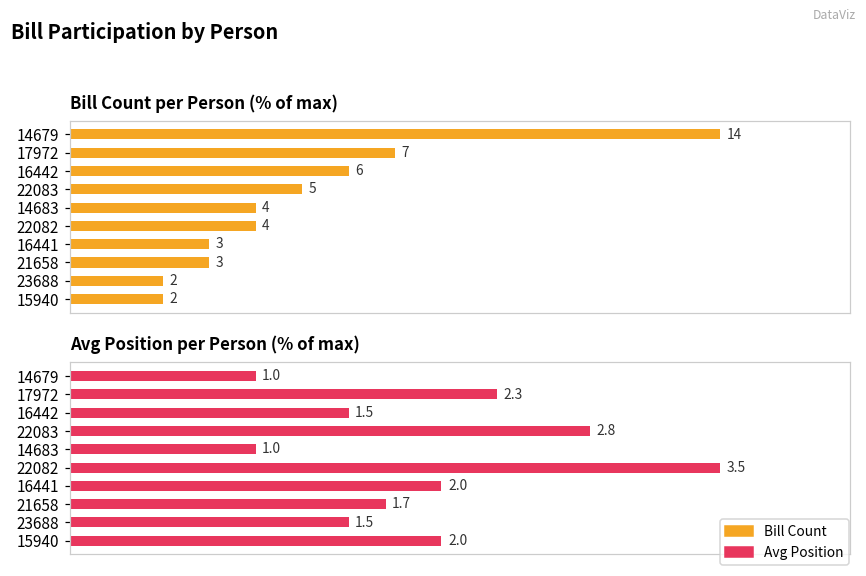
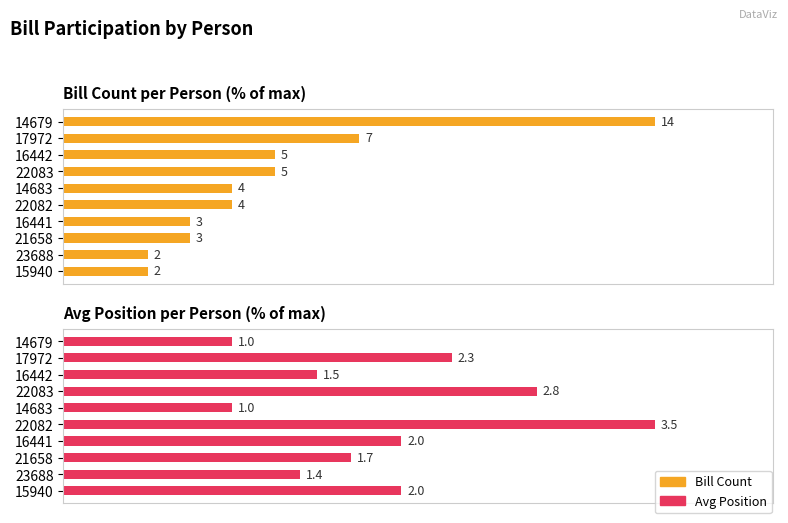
Bill Count per Person (% of max), 16442: 6 -> 5
Avg Position per Person (% of max), 23688: 1.5 -> 1.4
